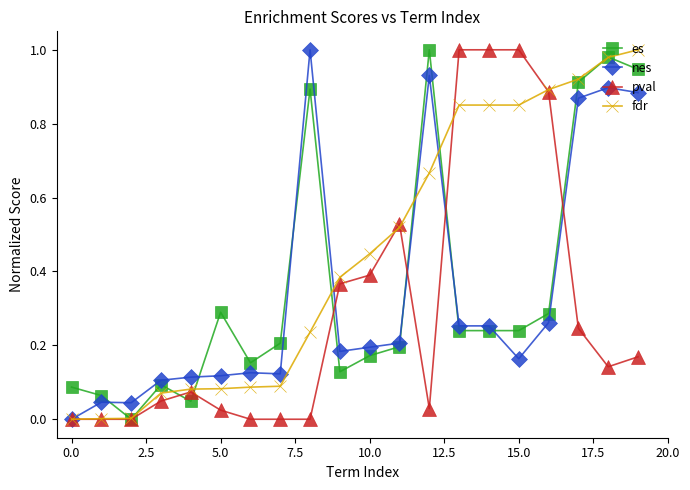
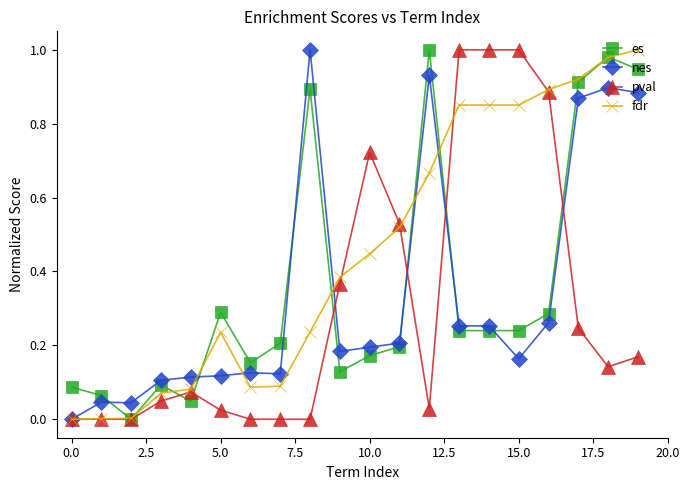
fdr, 5.0: 0.08 -> 0.24
pval, 10.0: 0.39 -> 0.72
